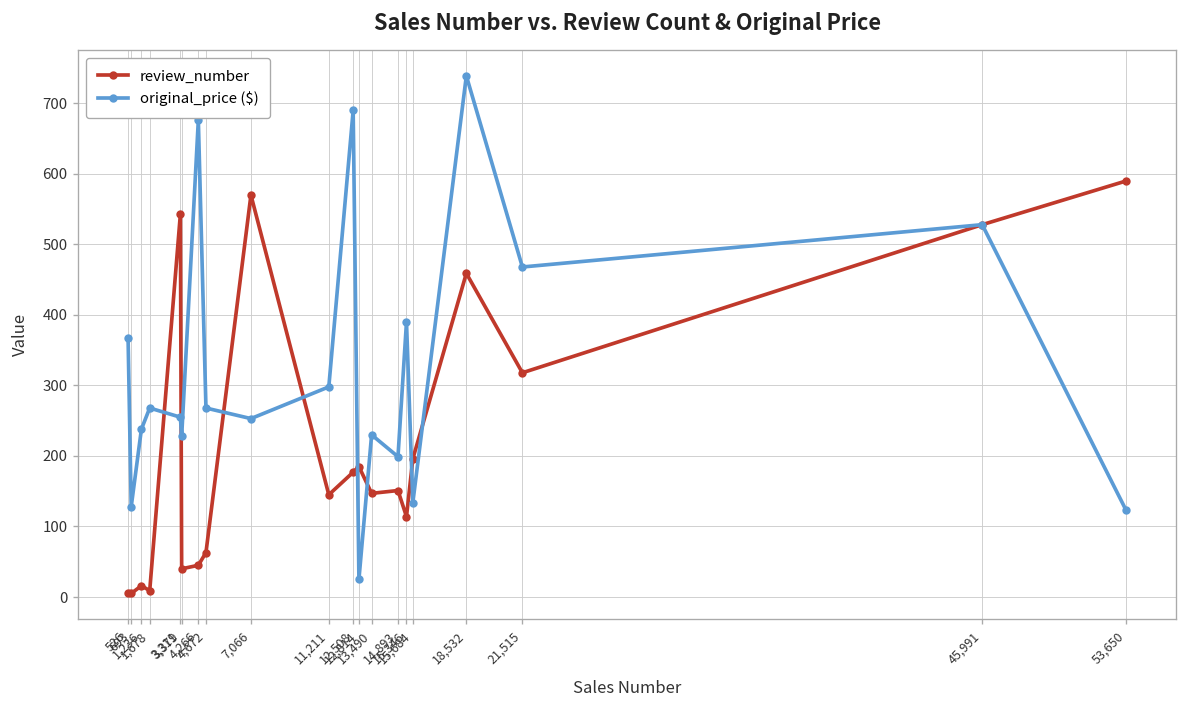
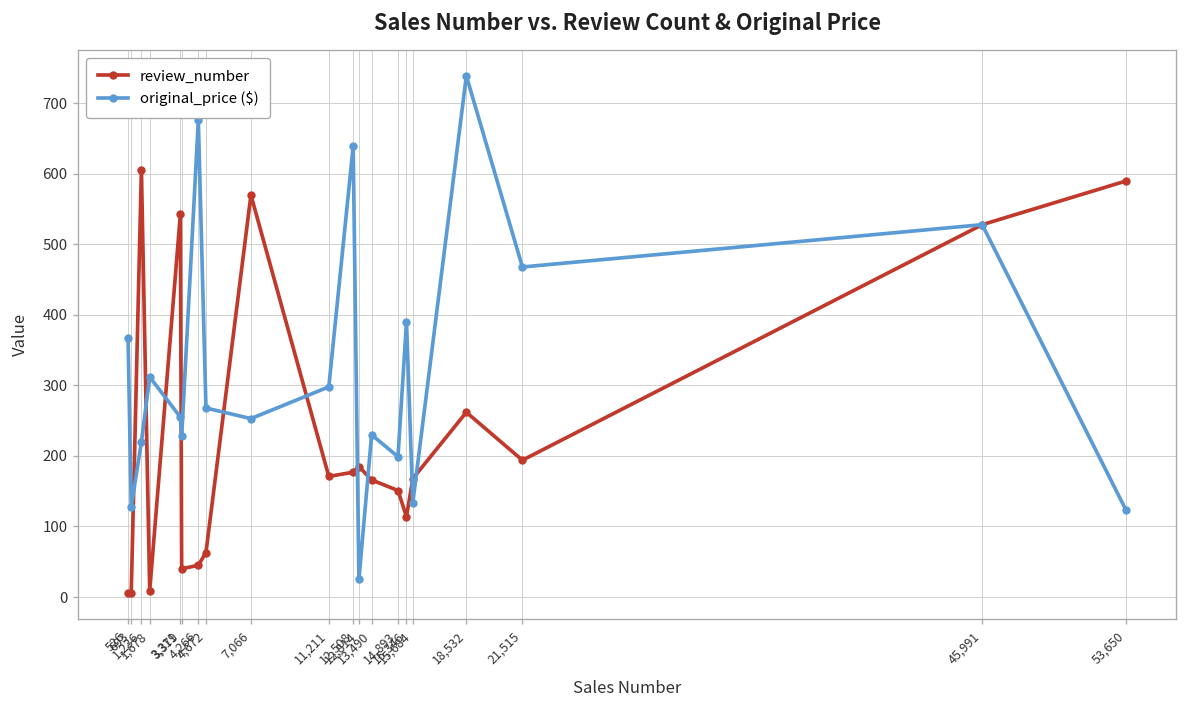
review_number, 1,236: 20 -> 610
original_price ($), 1,236: 240 -> 220
original_price ($), 1,678: 270 -> 310
review_number, 11,211: 150 -> 170
original_price ($), 12,508: 690 -> 640
review_number, 13,490: 150 -> 170
review_number, 15,684: 200 -> 170
review_number, 18,532: 460 -> 260
review_number, 21,515: 320 -> 190
